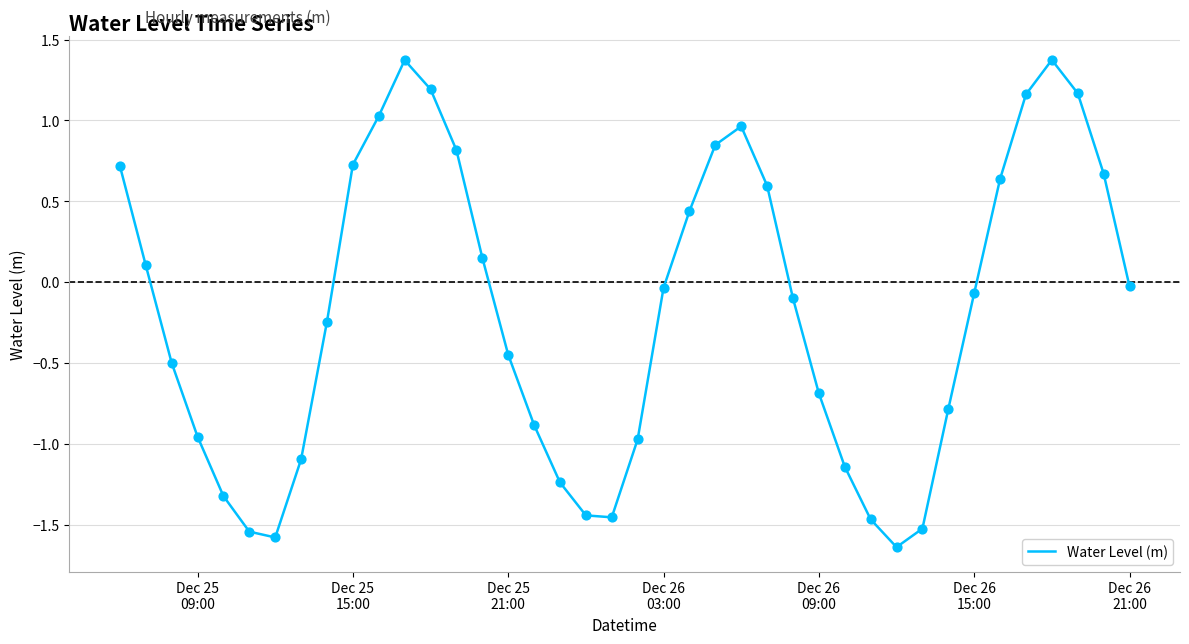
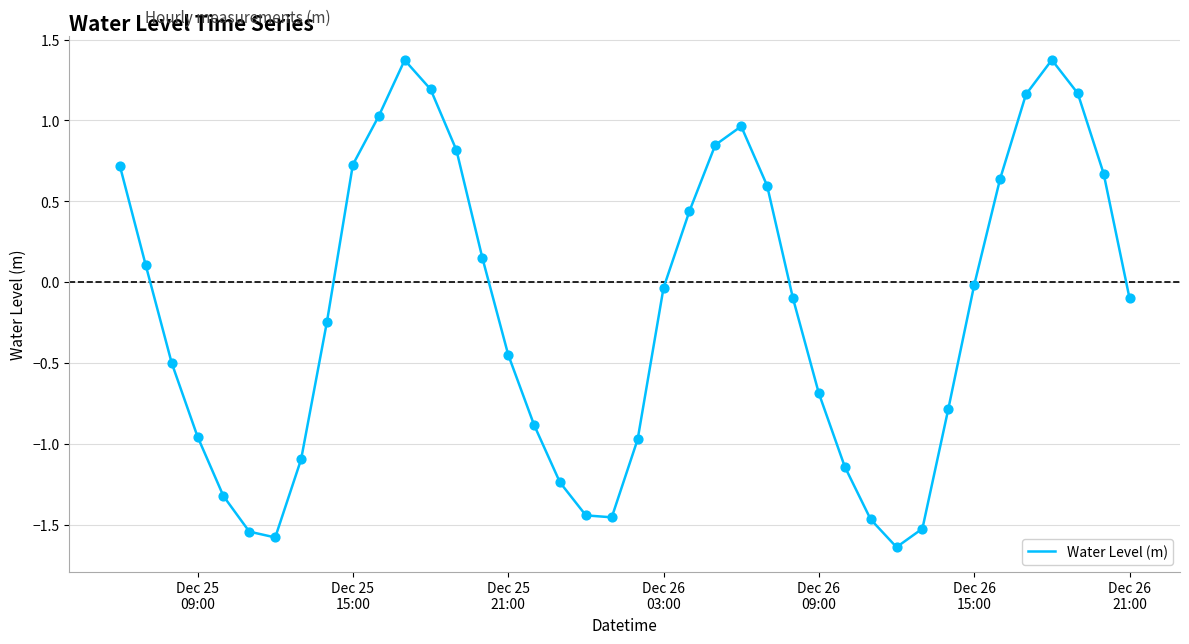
Dec 26 15:00: -0.07 -> -0.02
Dec 26 21:00: -0.03 -> -0.10
